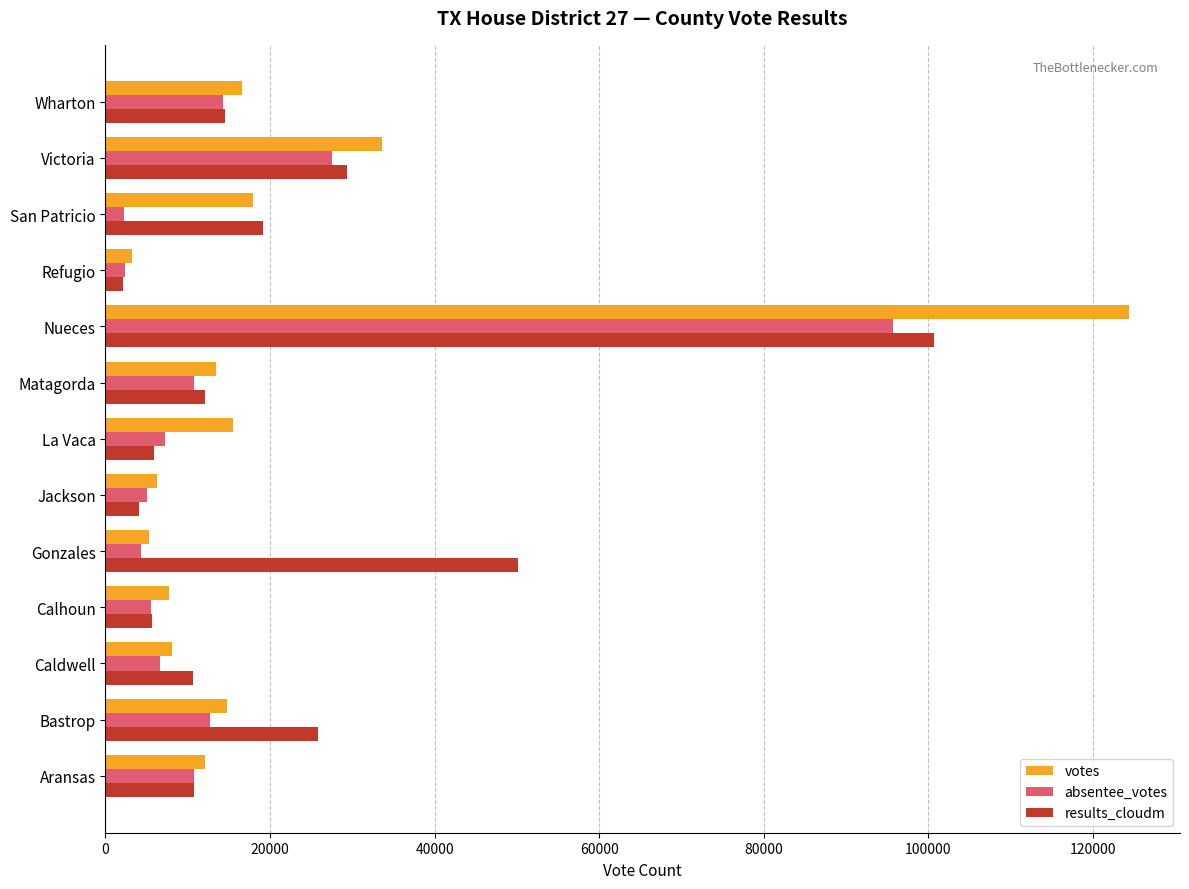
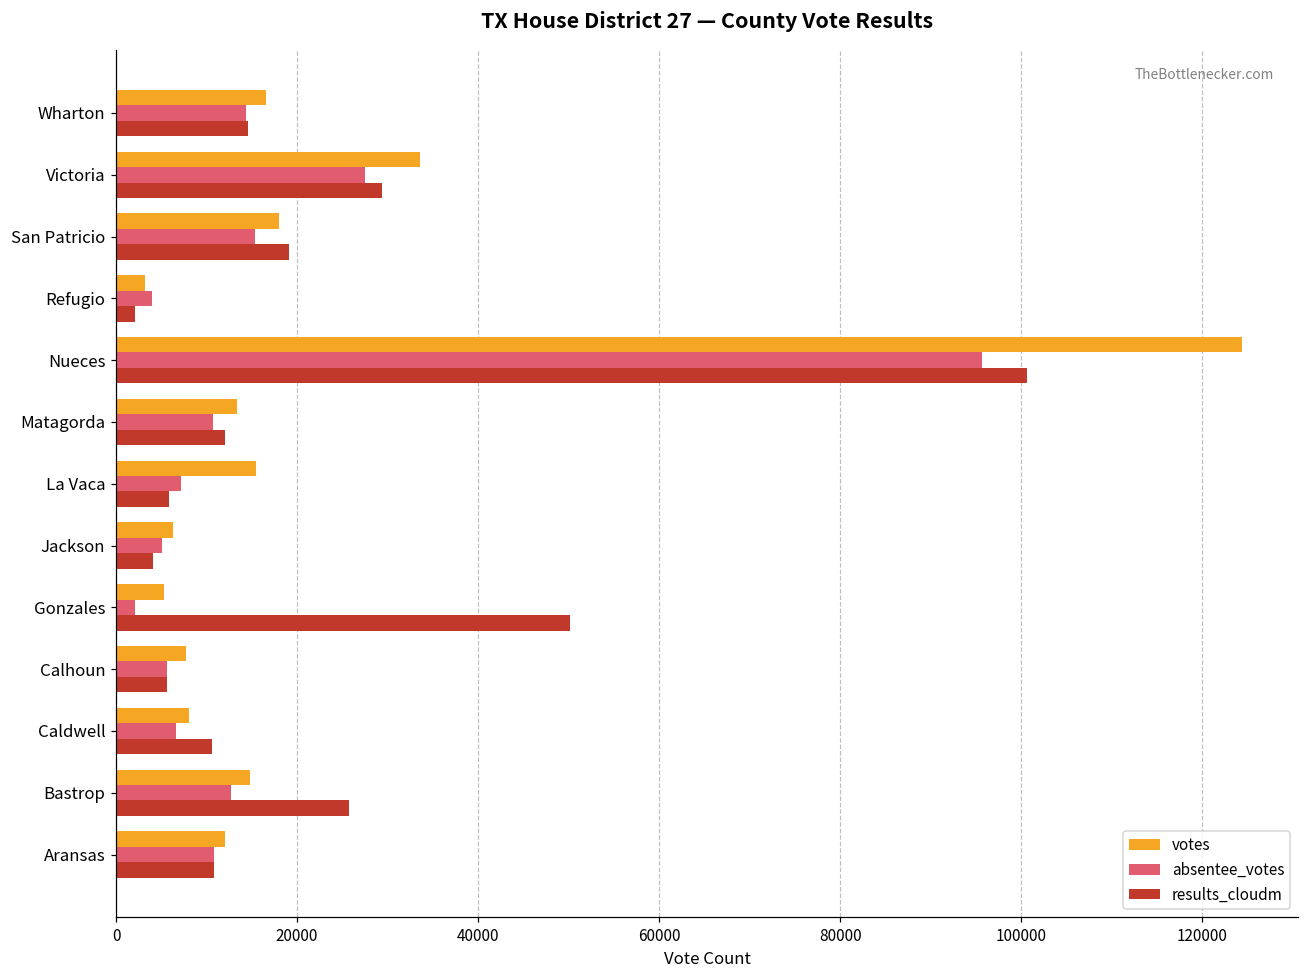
absentee_votes, San Patricio: 2000 -> 15000
absentee_votes, Refugio: 2000 -> 4000
absentee_votes, Gonzales: 4000 -> 2000
